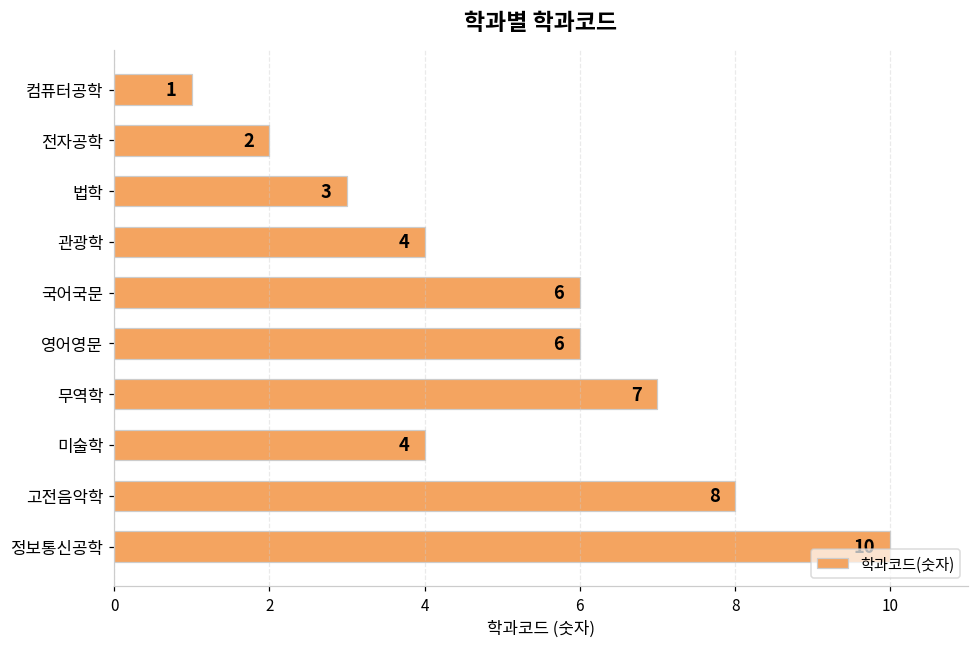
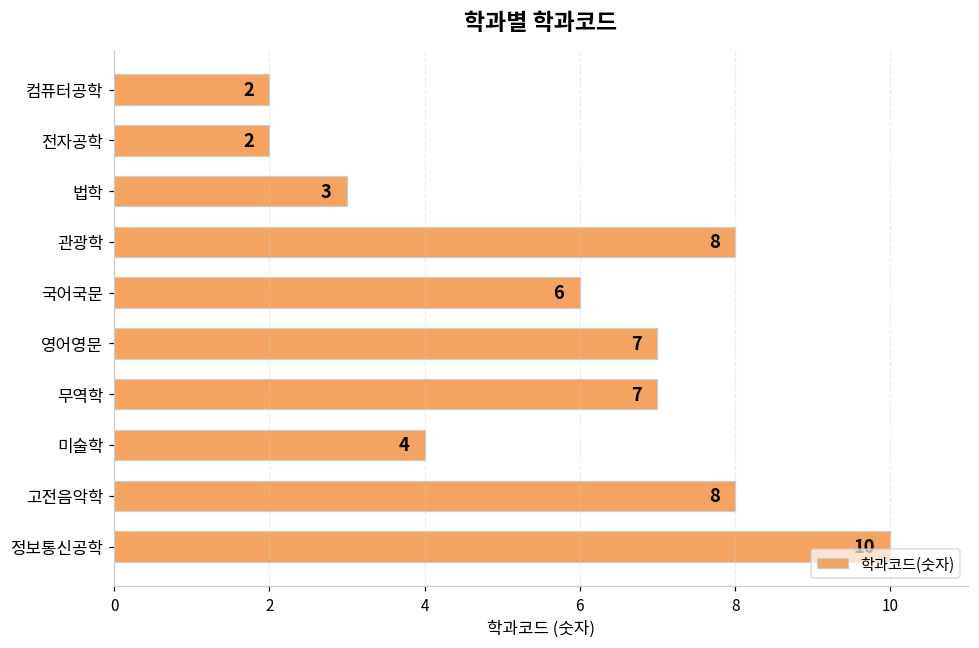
컴퓨터공학: 1 -> 2
관광학: 4 -> 8
영어영문: 6 -> 7
